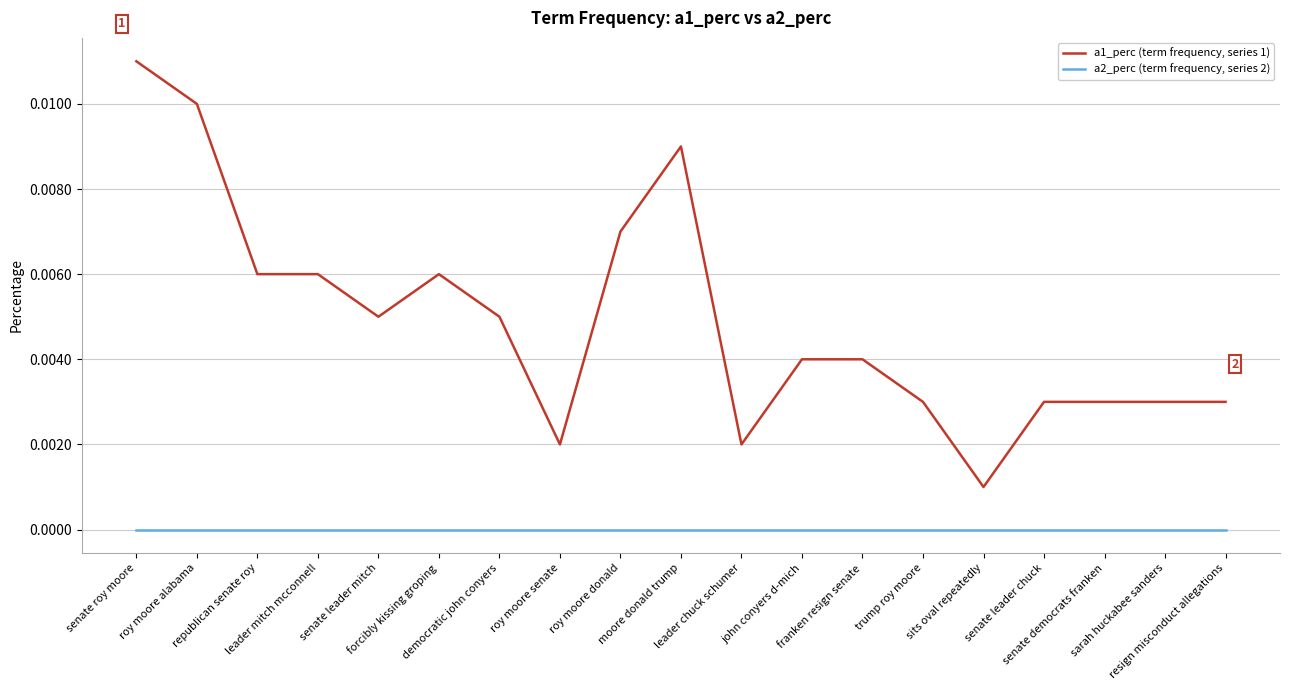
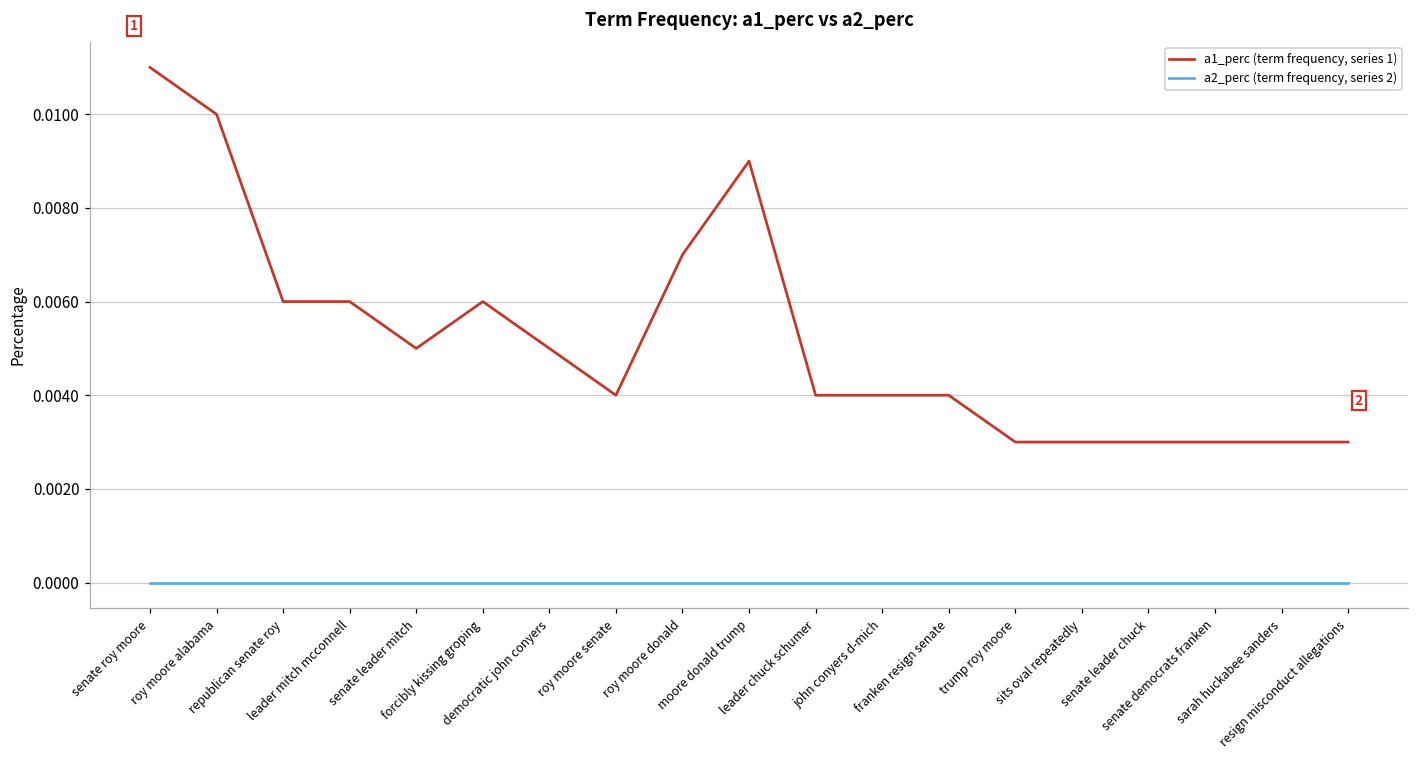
a1_perc (term frequency, series 1), roy moore senate: 0.002 -> 0.004
a1_perc (term frequency, series 1), leader chuck schumer: 0.002 -> 0.004
a1_perc (term frequency, series 1), sits oval repeatedly: 0.001 -> 0.003
